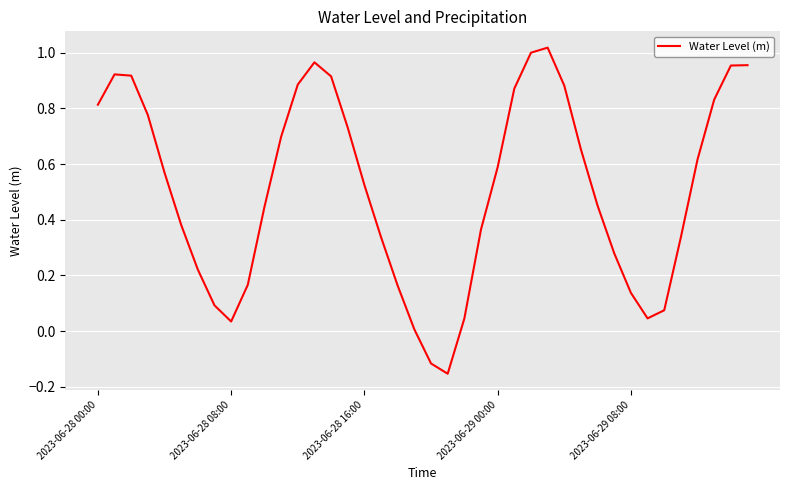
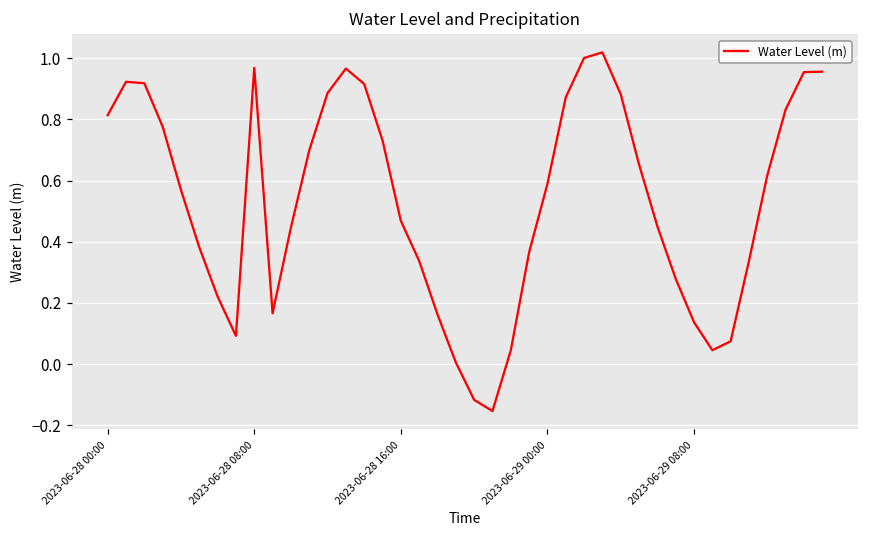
2023-06-28 08:00: 0.03 -> 0.97
2023-06-28 16:00: 0.52 -> 0.47
